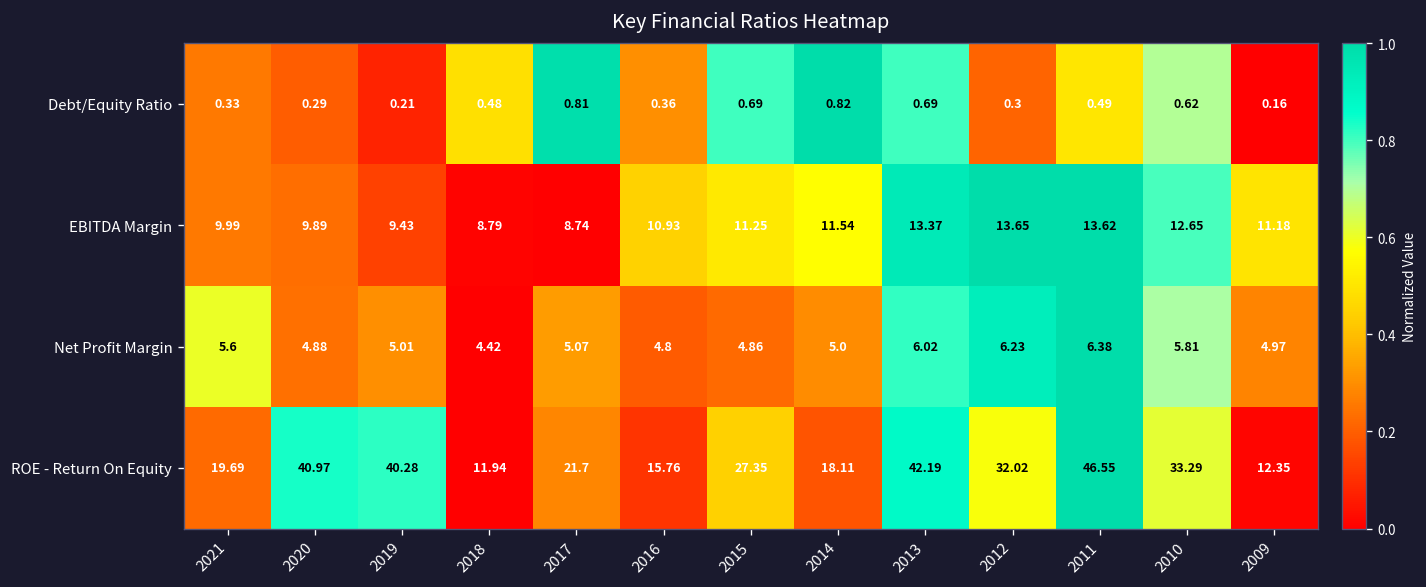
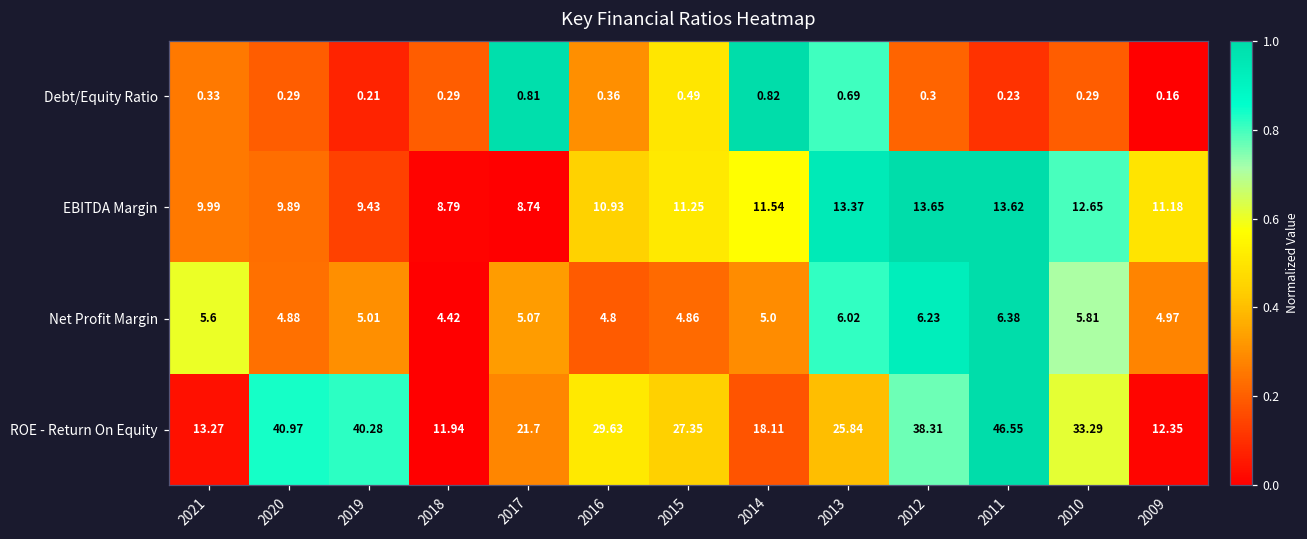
Debt/Equity Ratio, 2018: 0.48 -> 0.29
Debt/Equity Ratio, 2015: 0.69 -> 0.49
Debt/Equity Ratio, 2011: 0.49 -> 0.23
Debt/Equity Ratio, 2010: 0.62 -> 0.29
ROE - Return On Equity, 2021: 19.69 -> 13.27
ROE - Return On Equity, 2016: 15.76 -> 29.63
ROE - Return On Equity, 2013: 42.19 -> 25.84
ROE - Return On Equity, 2012: 32.02 -> 38.31
